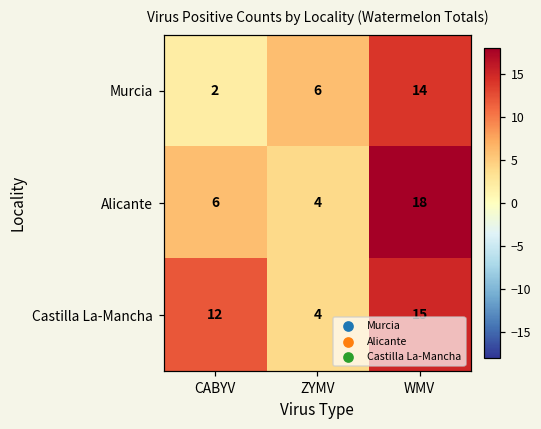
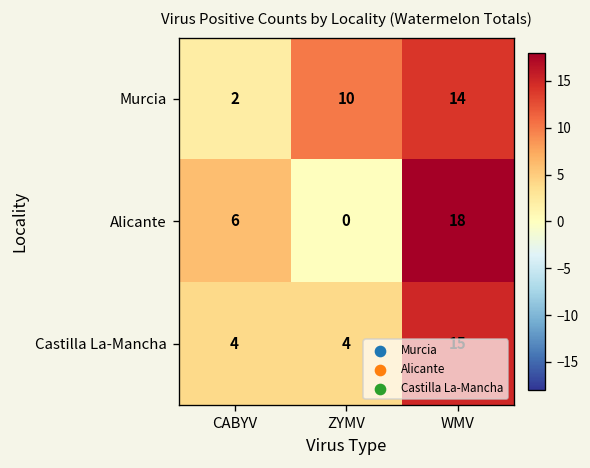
Murcia, ZYMV: 6 -> 10
Alicante, ZYMV: 4 -> 0
Castilla La-Mancha, CABYV: 12 -> 4
